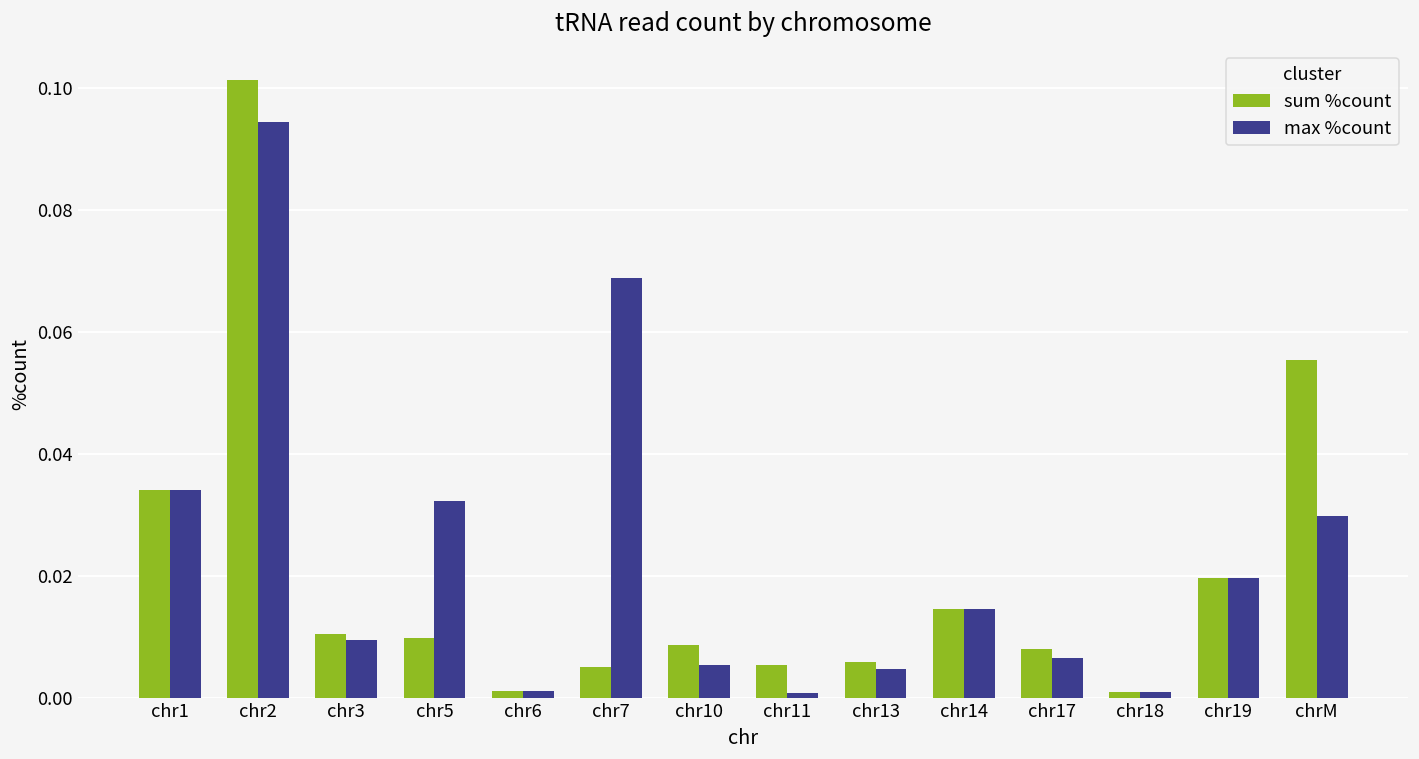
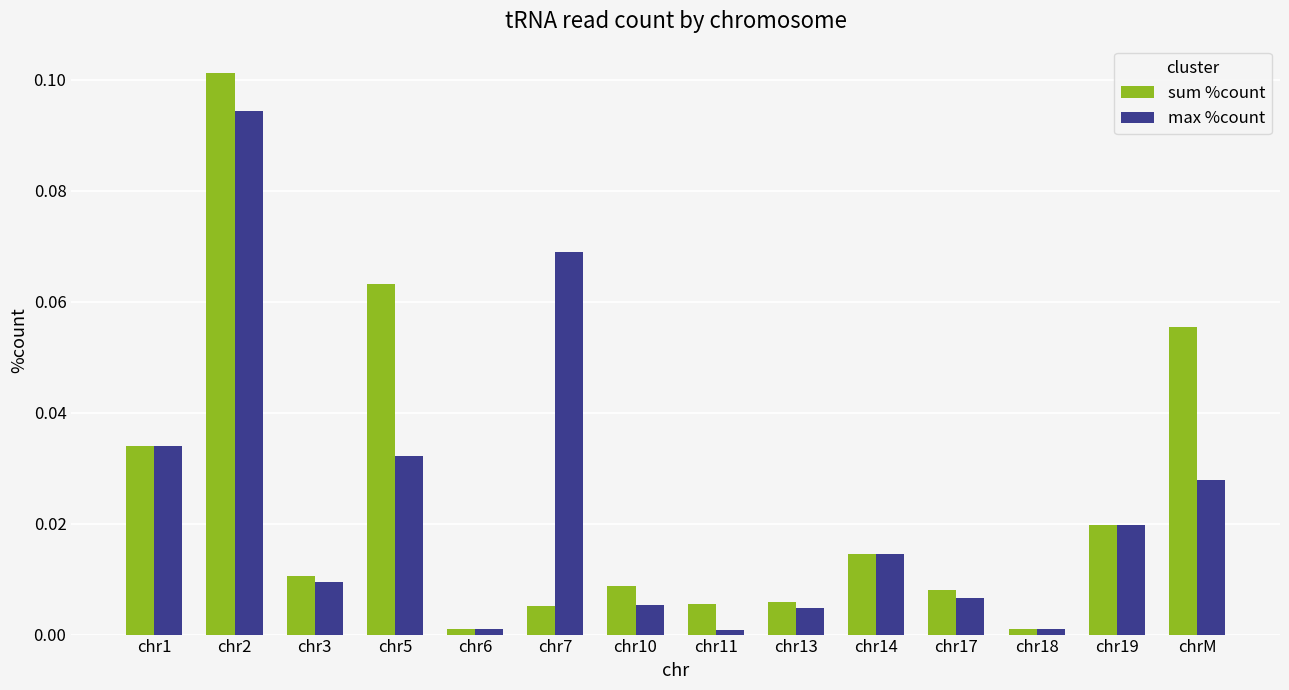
sum %count, chr5: 0.010 -> 0.063
max %count, chrM: 0.030 -> 0.028
